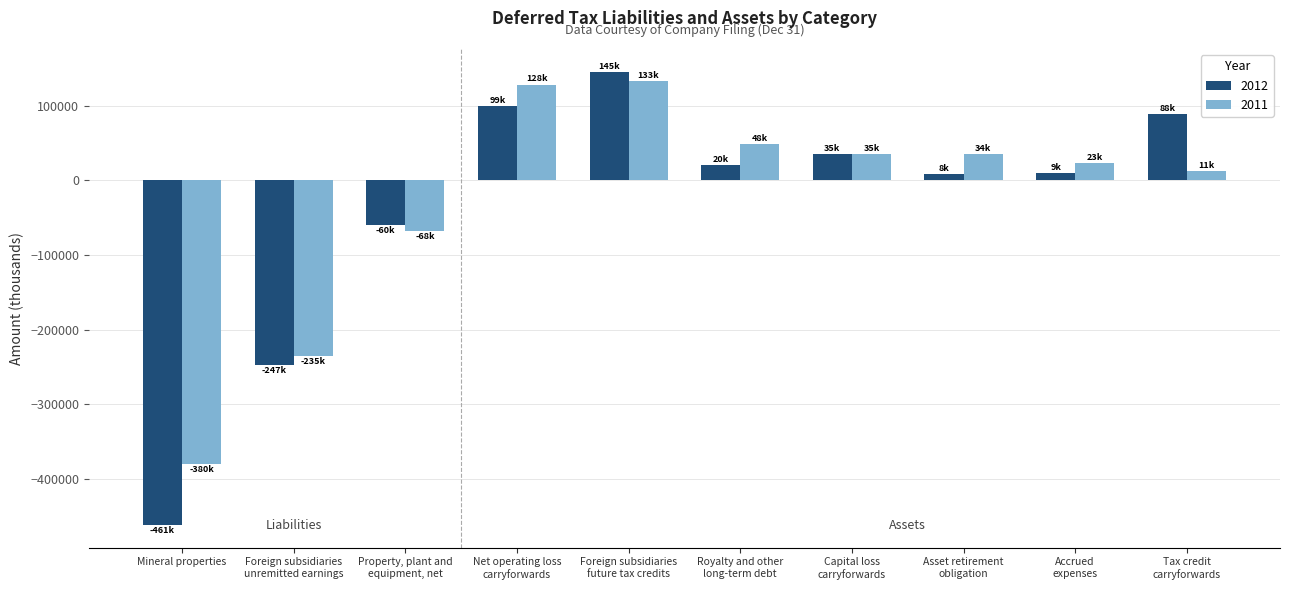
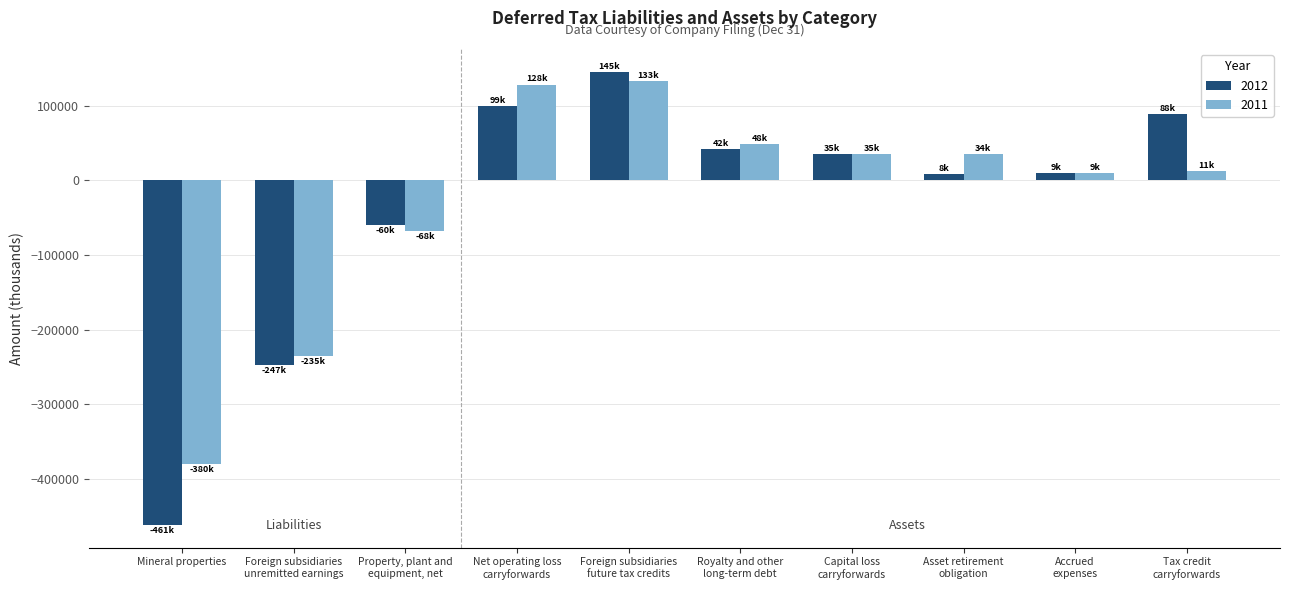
2012, Royalty and other long-term debt: 20k -> 42k
2011, Accrued expenses: 23k -> 9k
